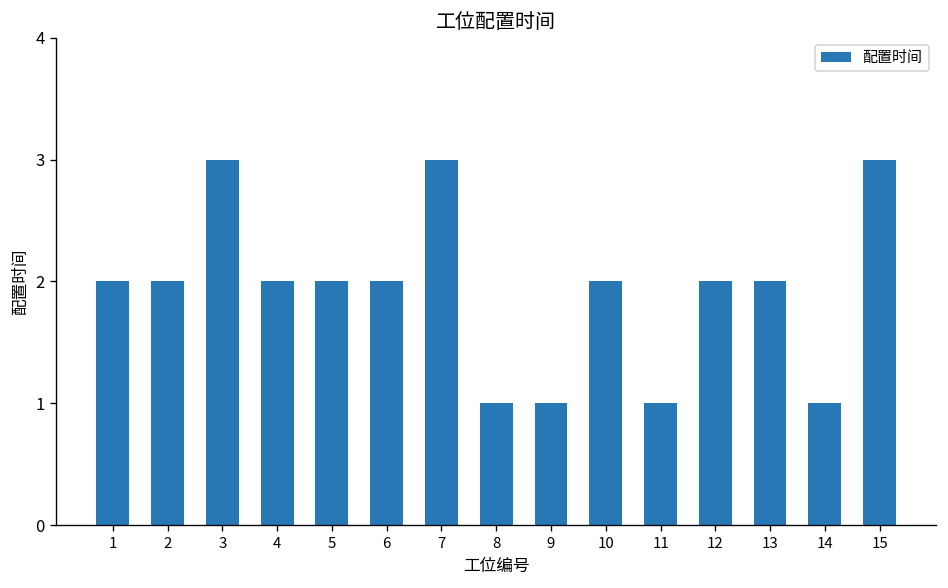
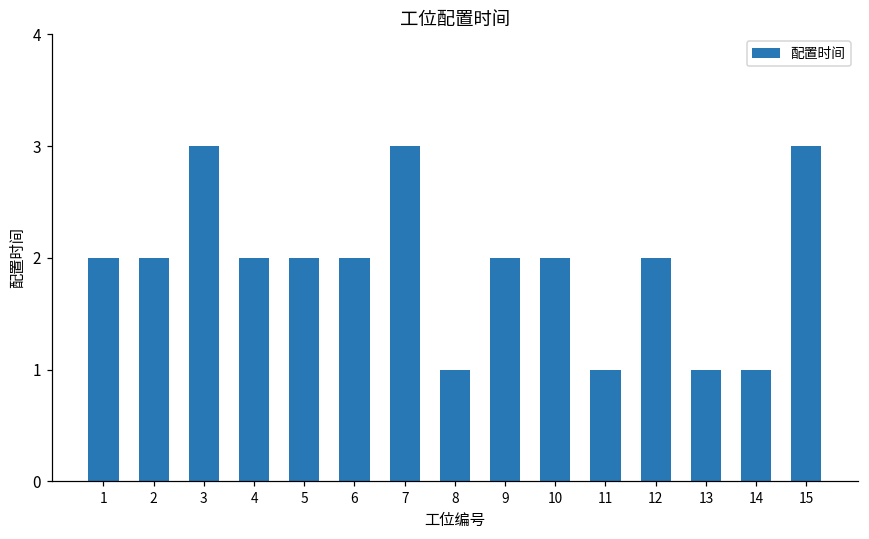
9: 1 -> 2
13: 2 -> 1
